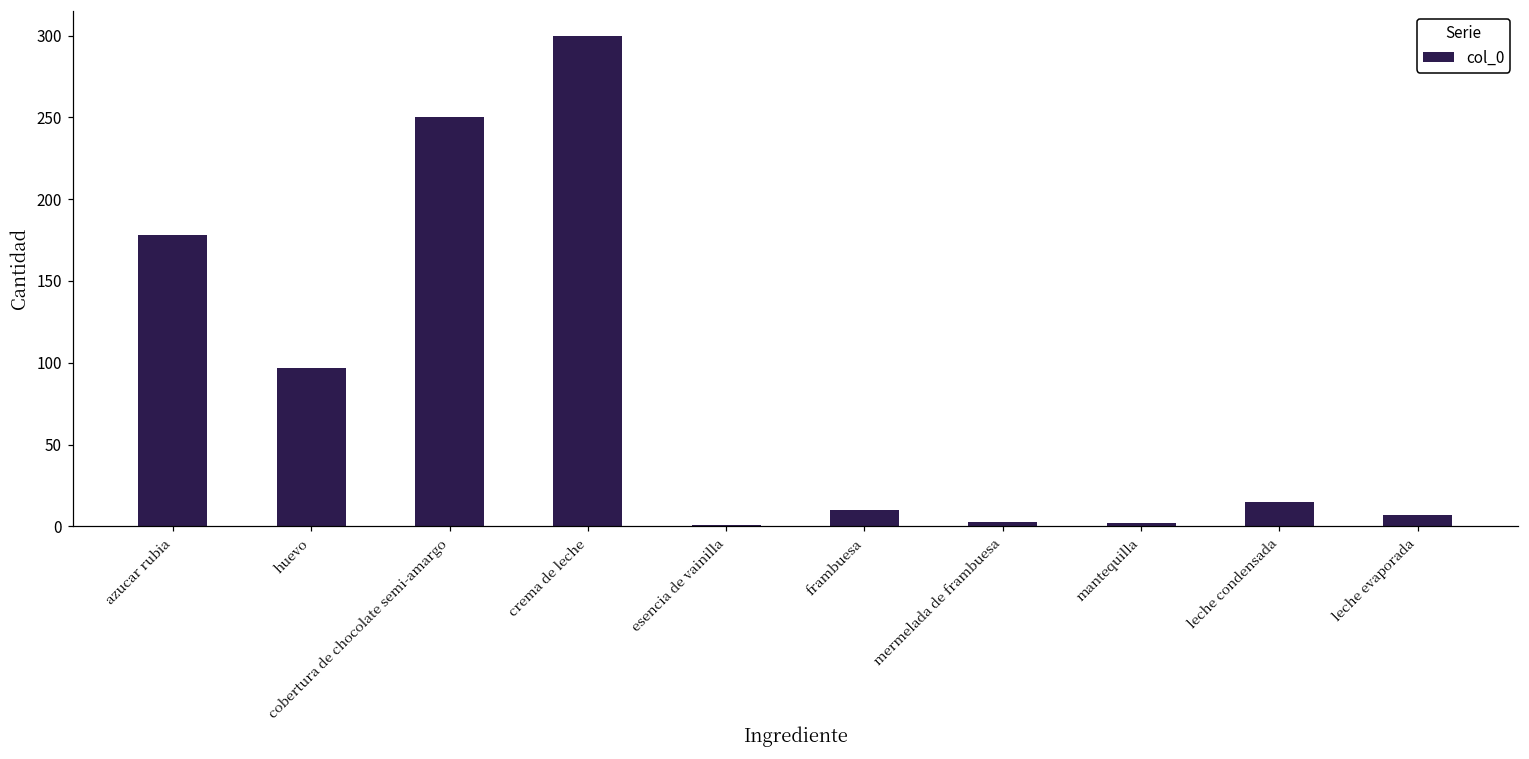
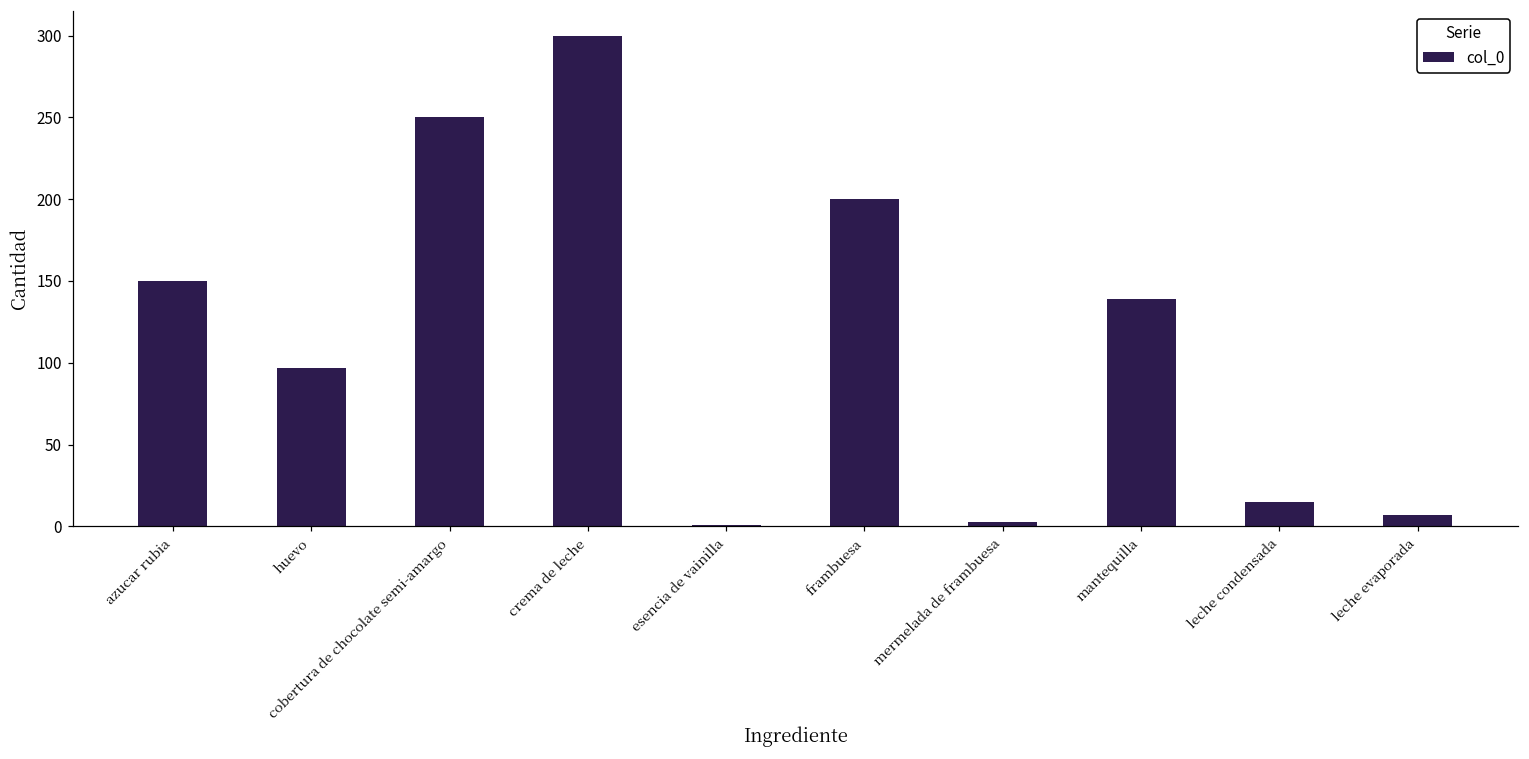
azucar rubia: 178 -> 150
frambuesa: 10 -> 200
mantequilla: 2 -> 139
